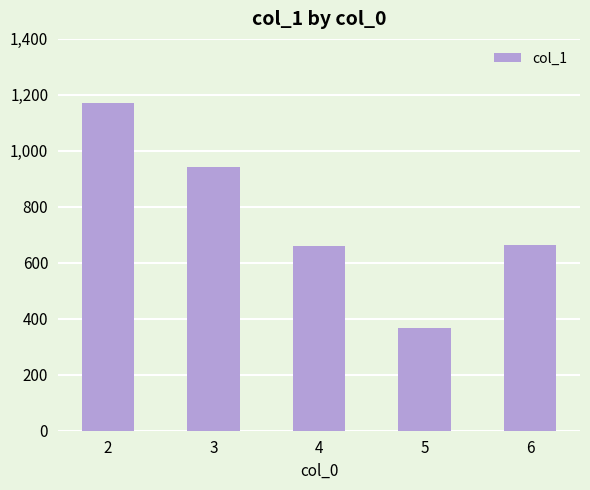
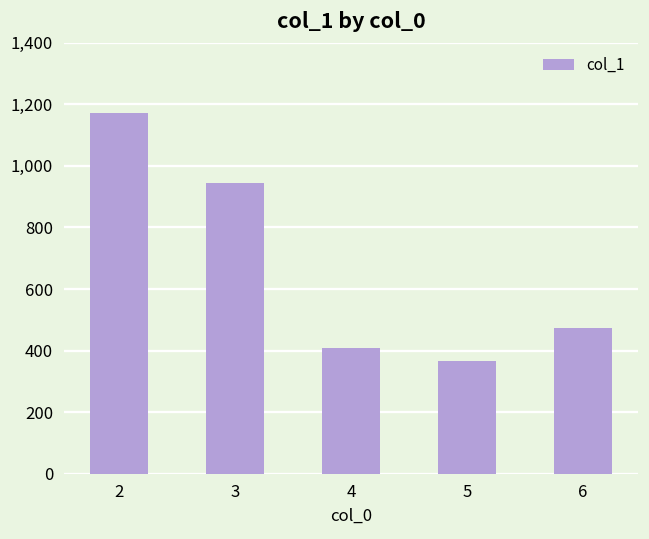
4: 660 -> 410
6: 660 -> 480
